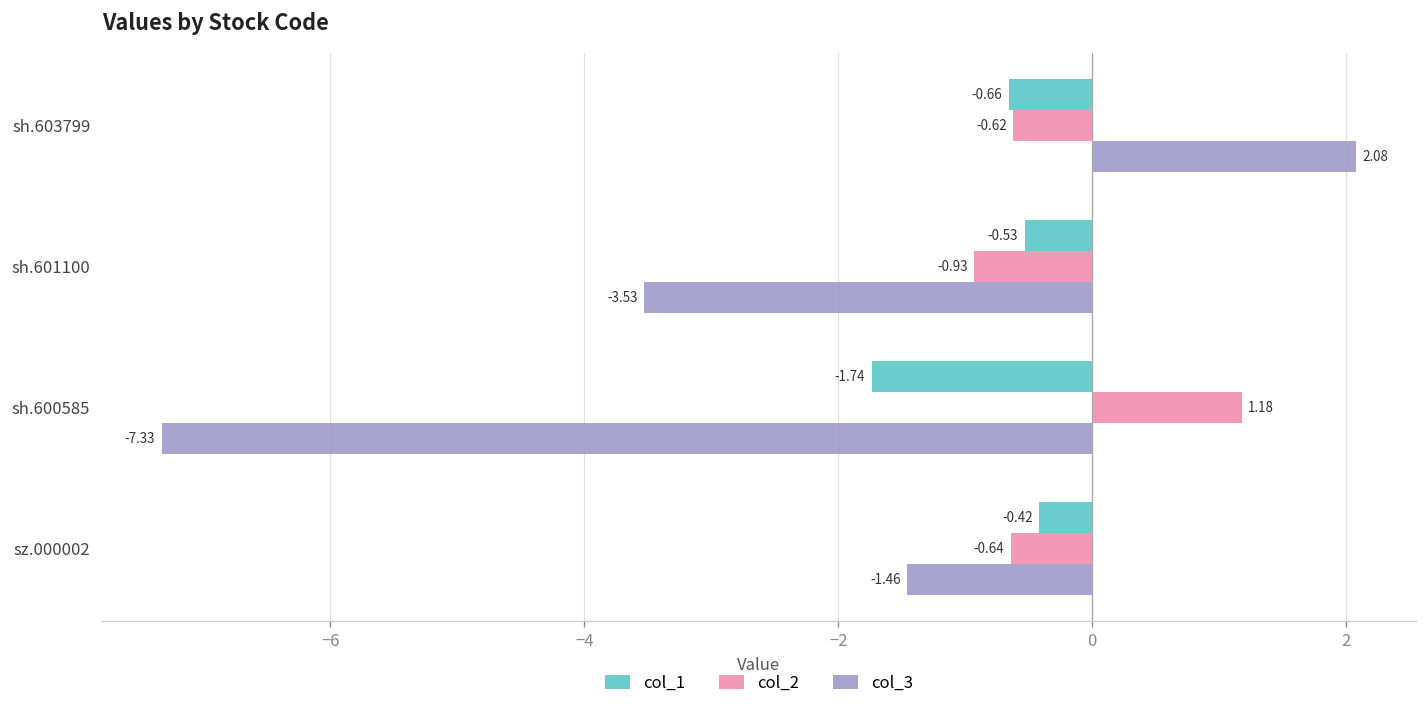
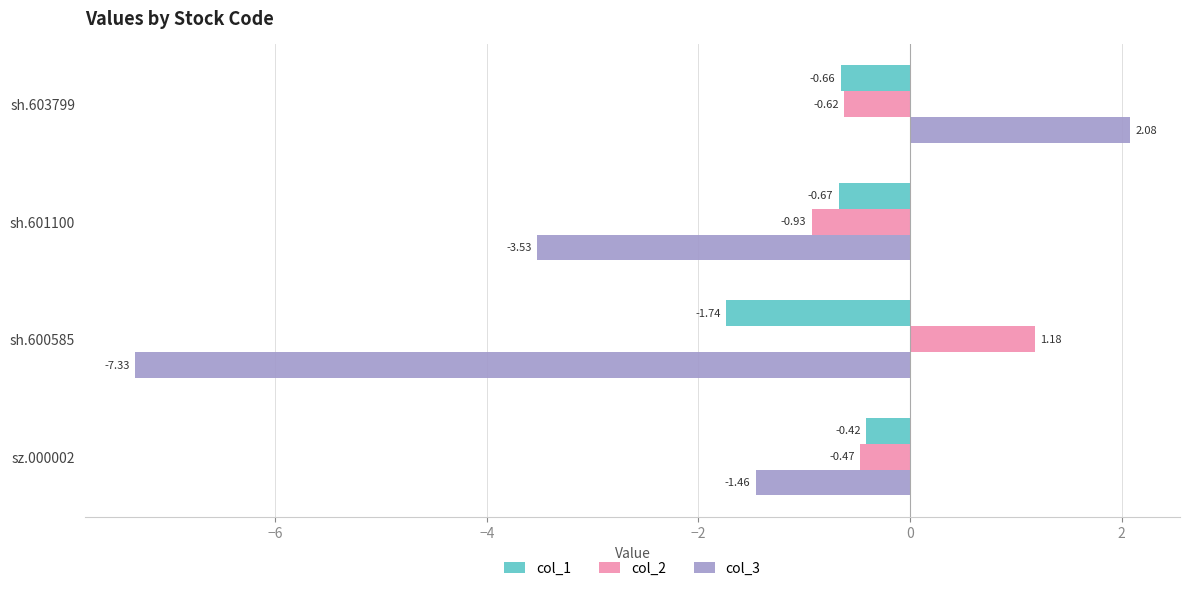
col_1, sh.601100: -0.53 -> -0.67
col_2, sz.000002: -0.64 -> -0.47
